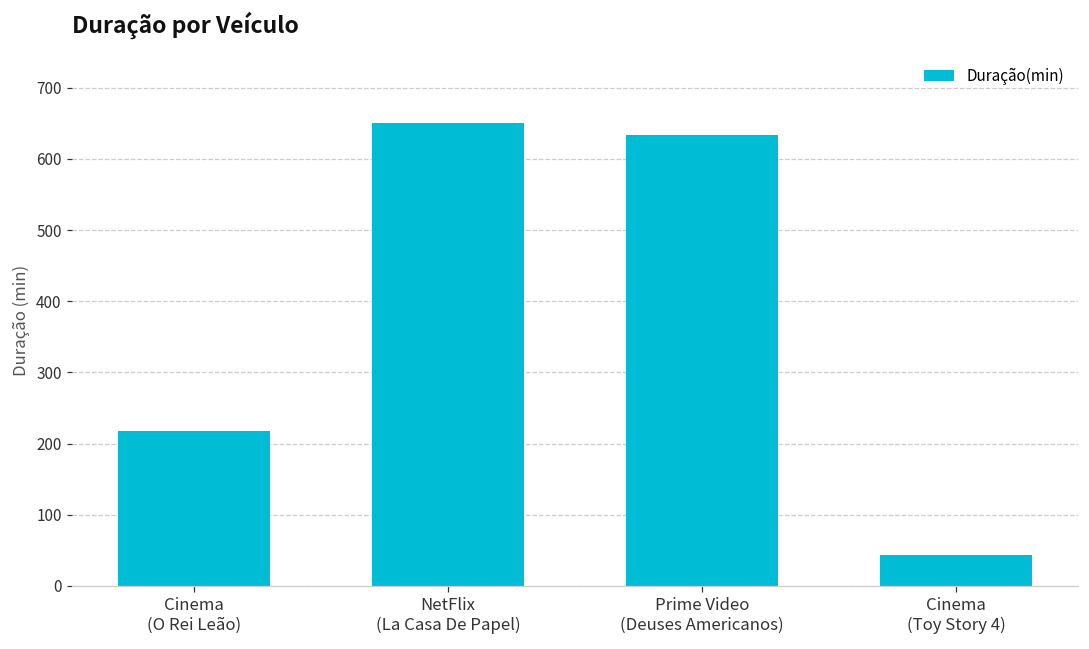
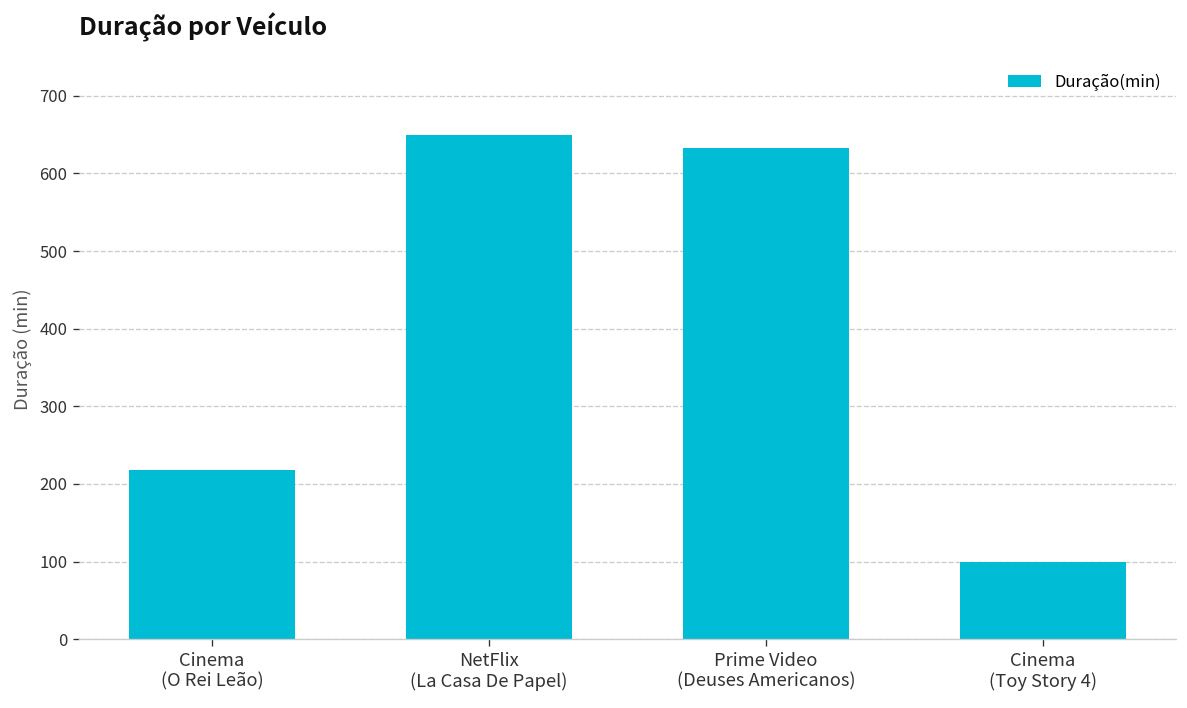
Cinema (Toy Story 4): 40 -> 100
